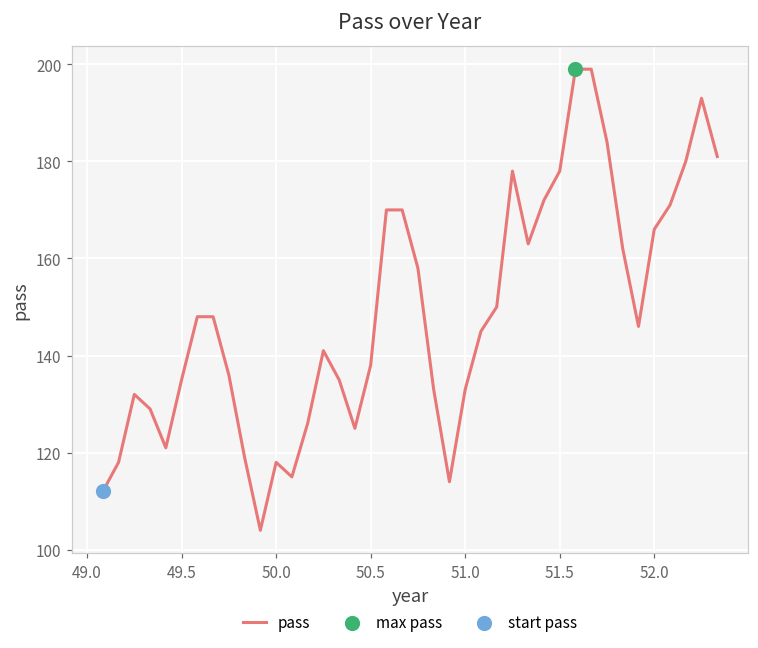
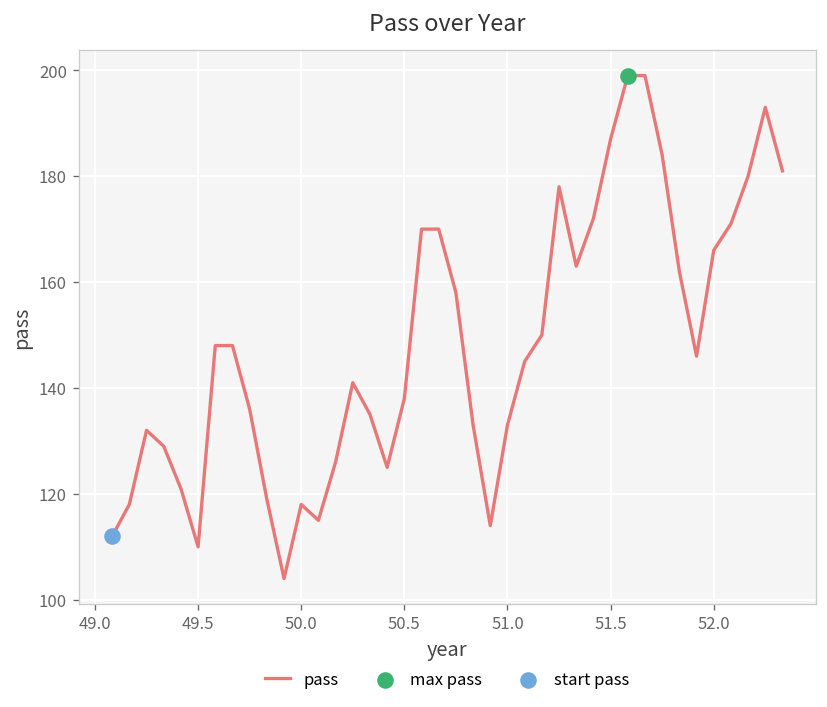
pass, 49.5: 135 -> 110
pass, 51.5: 178 -> 187
